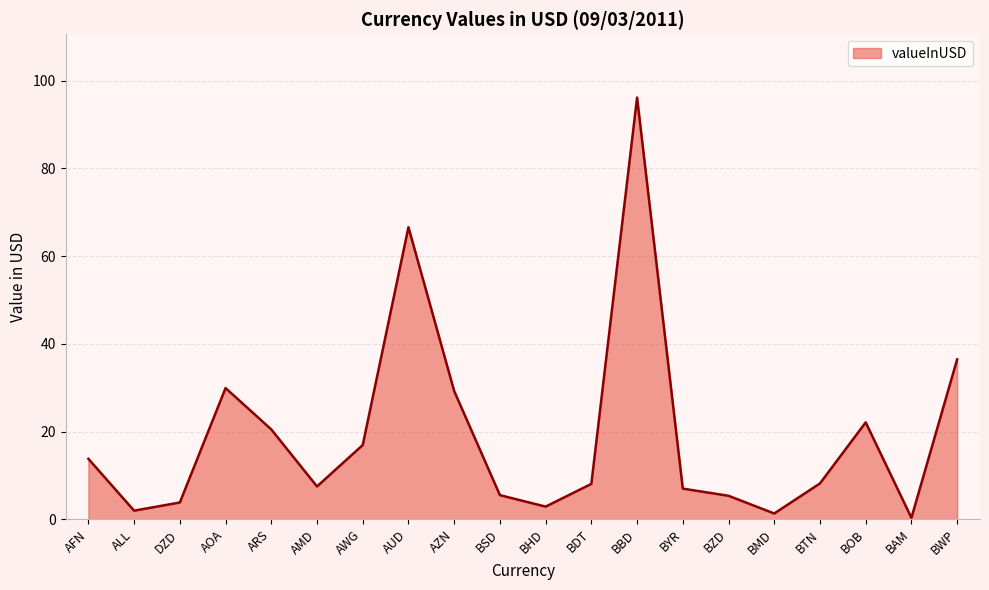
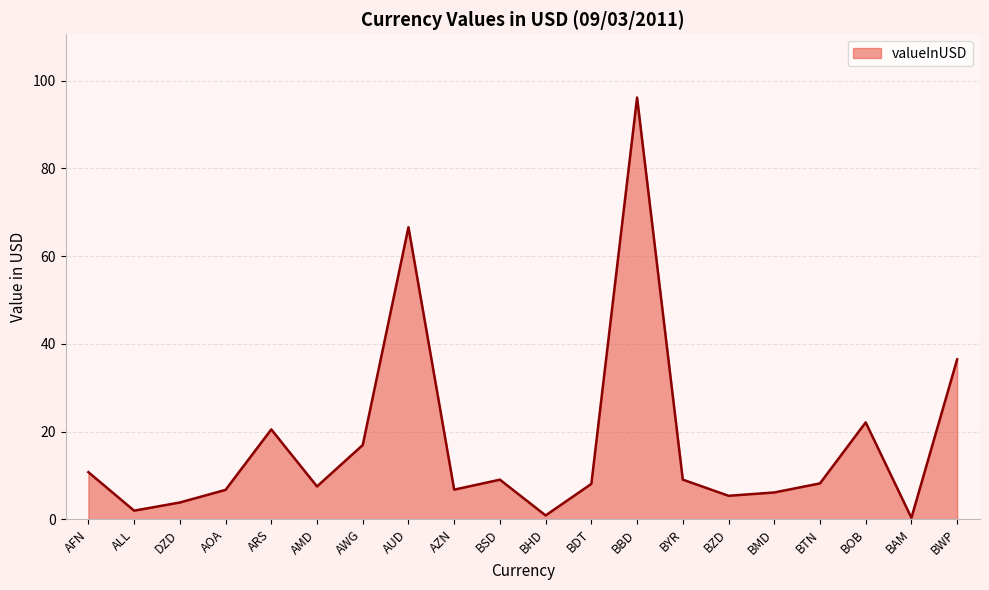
AFN: 14 -> 11
AOA: 30 -> 7
AZN: 29 -> 7
BSD: 5 -> 9
BHD: 3 -> 1
BYR: 7 -> 9
BMD: 1 -> 6
